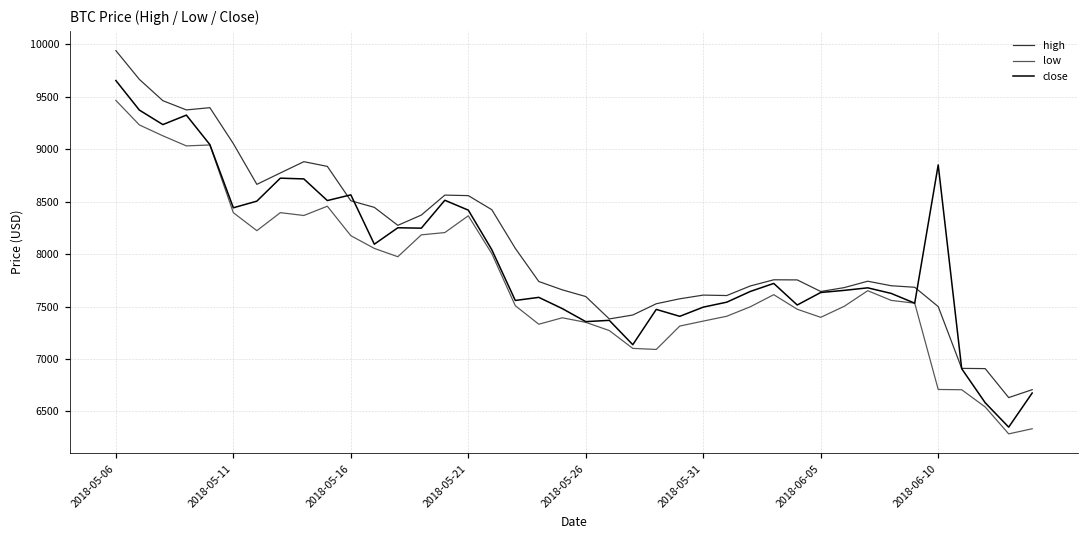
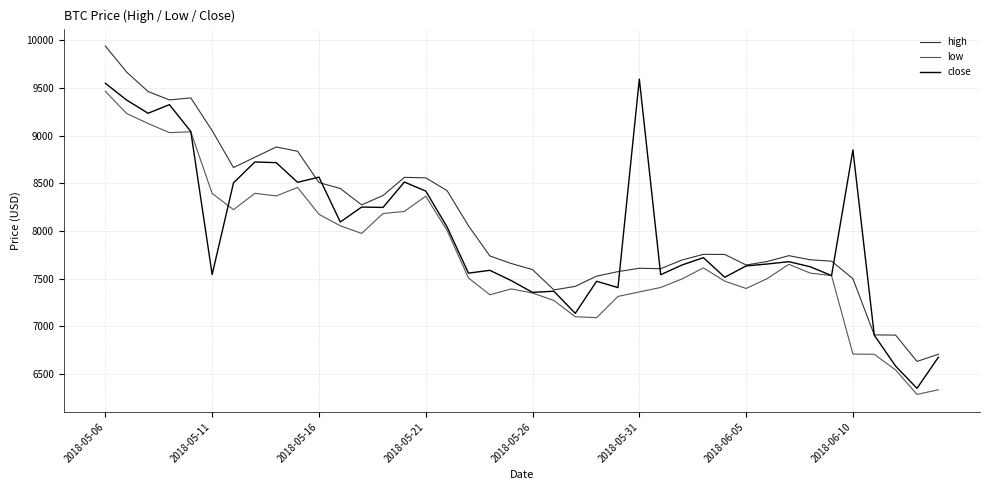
close, 2018-05-06: 9700 -> 9500
close, 2018-05-11: 8400 -> 7500
close, 2018-05-31: 7500 -> 9600
